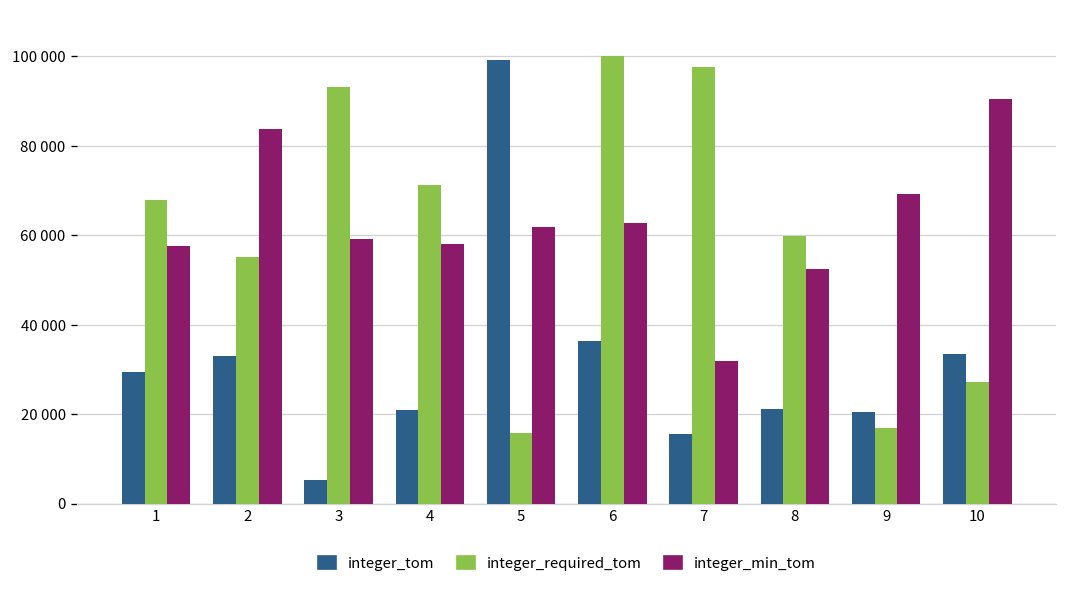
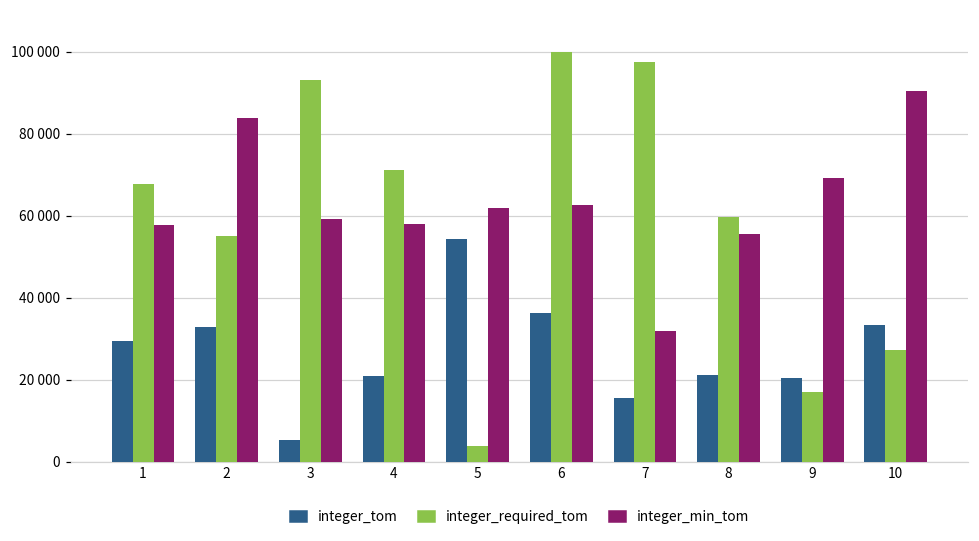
integer_tom, 5: 99000 -> 54000
integer_required_tom, 5: 16000 -> 4000
integer_min_tom, 8: 52000 -> 56000
